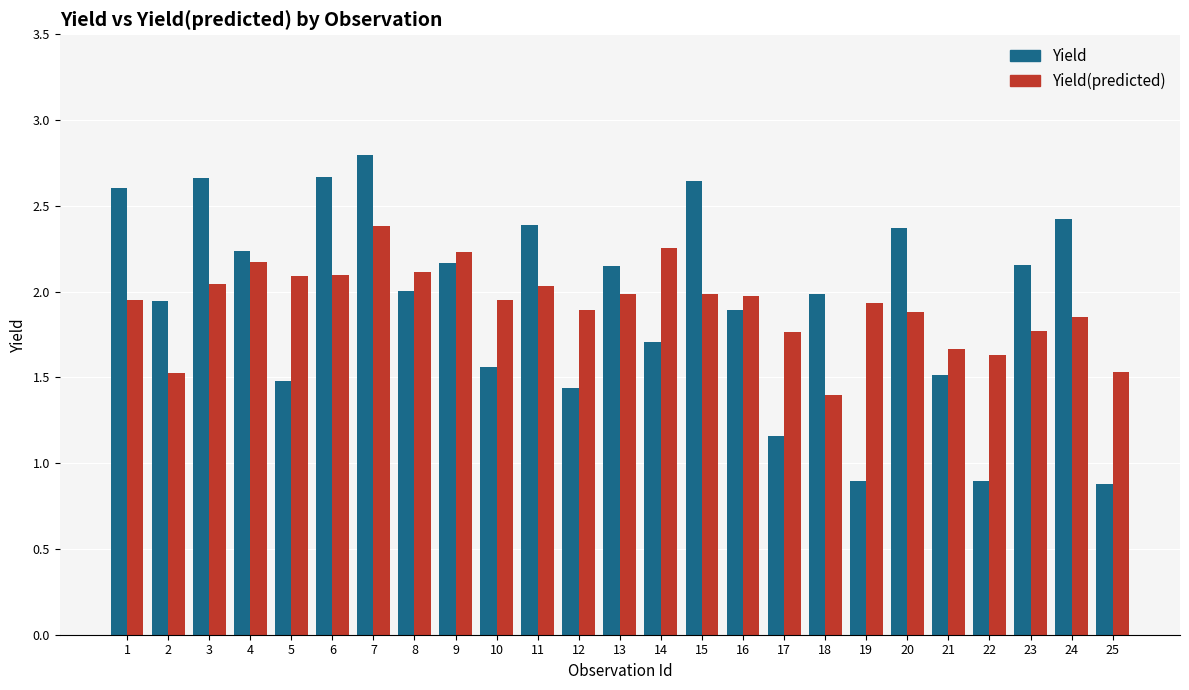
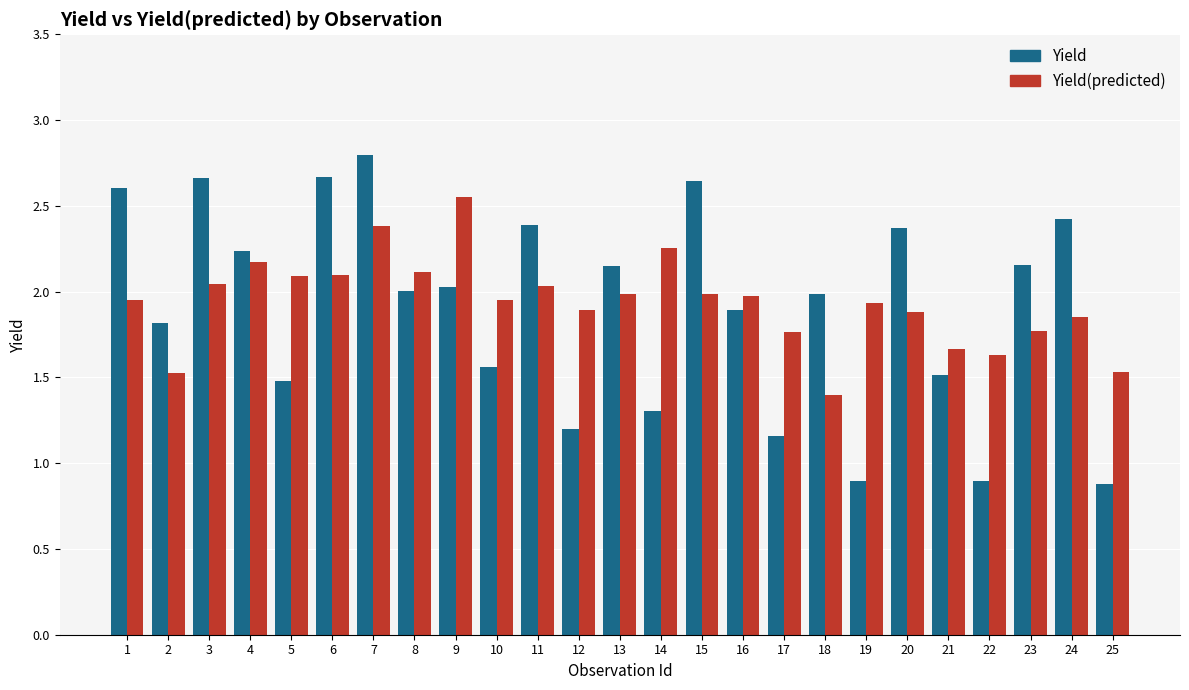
Yield, 2: 1.95 -> 1.82
Yield, 9: 2.17 -> 2.03
Yield(predicted), 9: 2.23 -> 2.55
Yield, 12: 1.44 -> 1.20
Yield, 14: 1.70 -> 1.31
